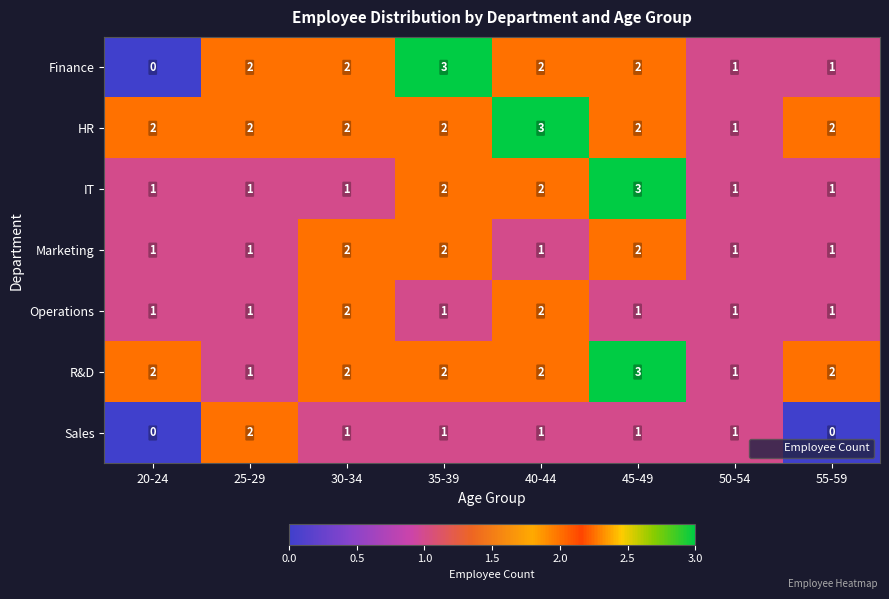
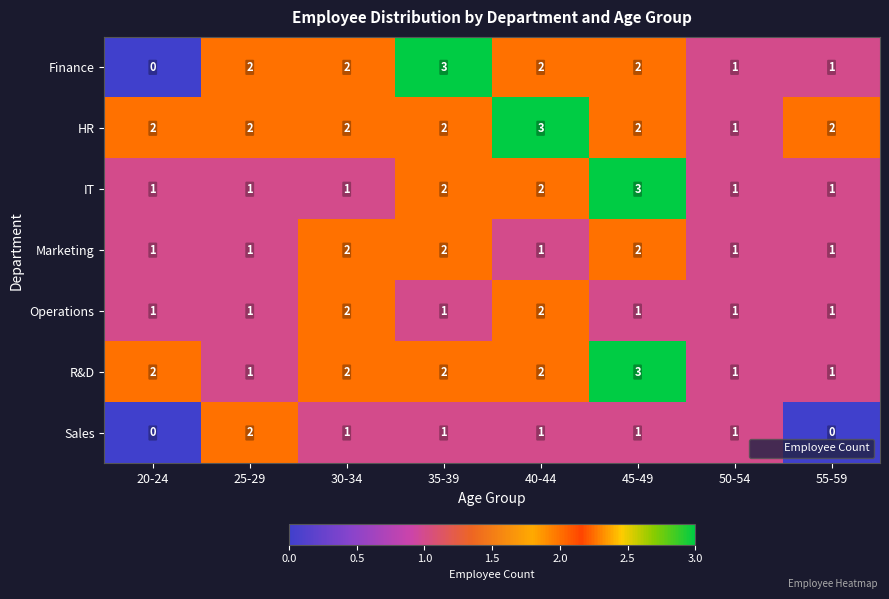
R&D, 55-59: 2 -> 1
